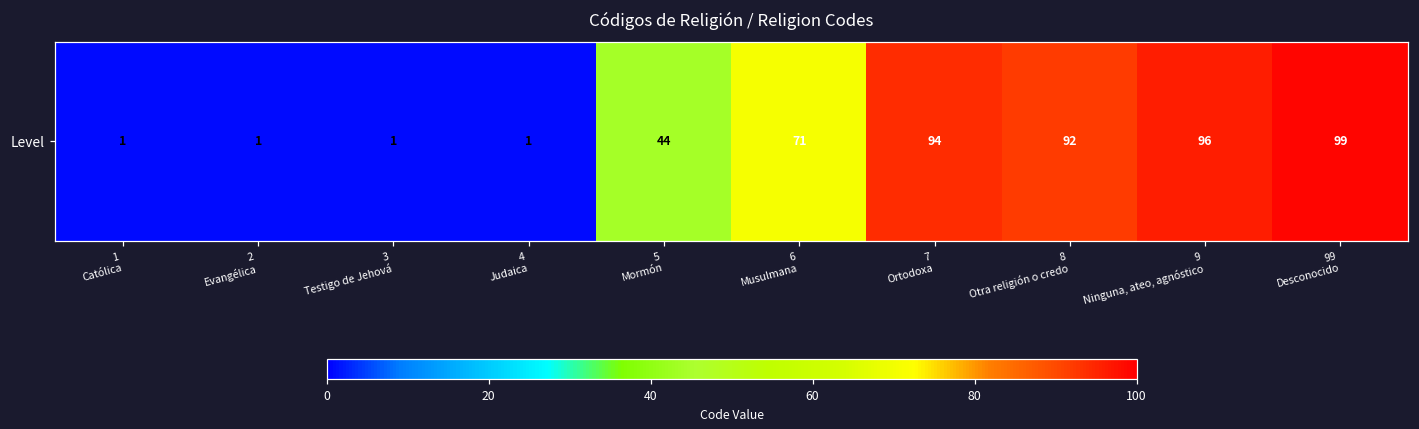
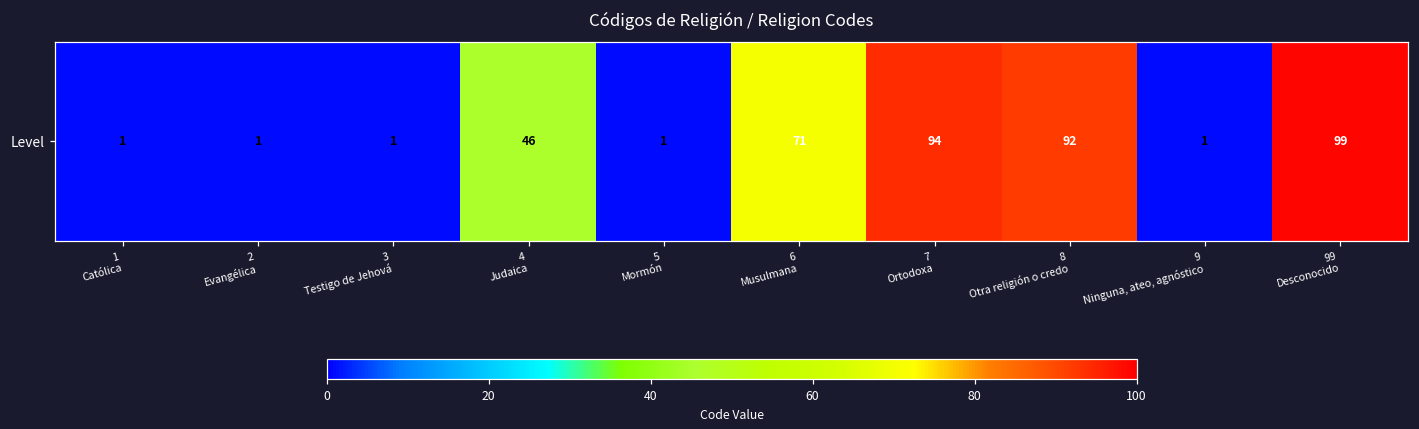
Level, 4 Judaica: 1 -> 46
Level, 5 Mormón: 44 -> 1
Level, 9 Ninguna, ateo, agnóstico: 96 -> 1
